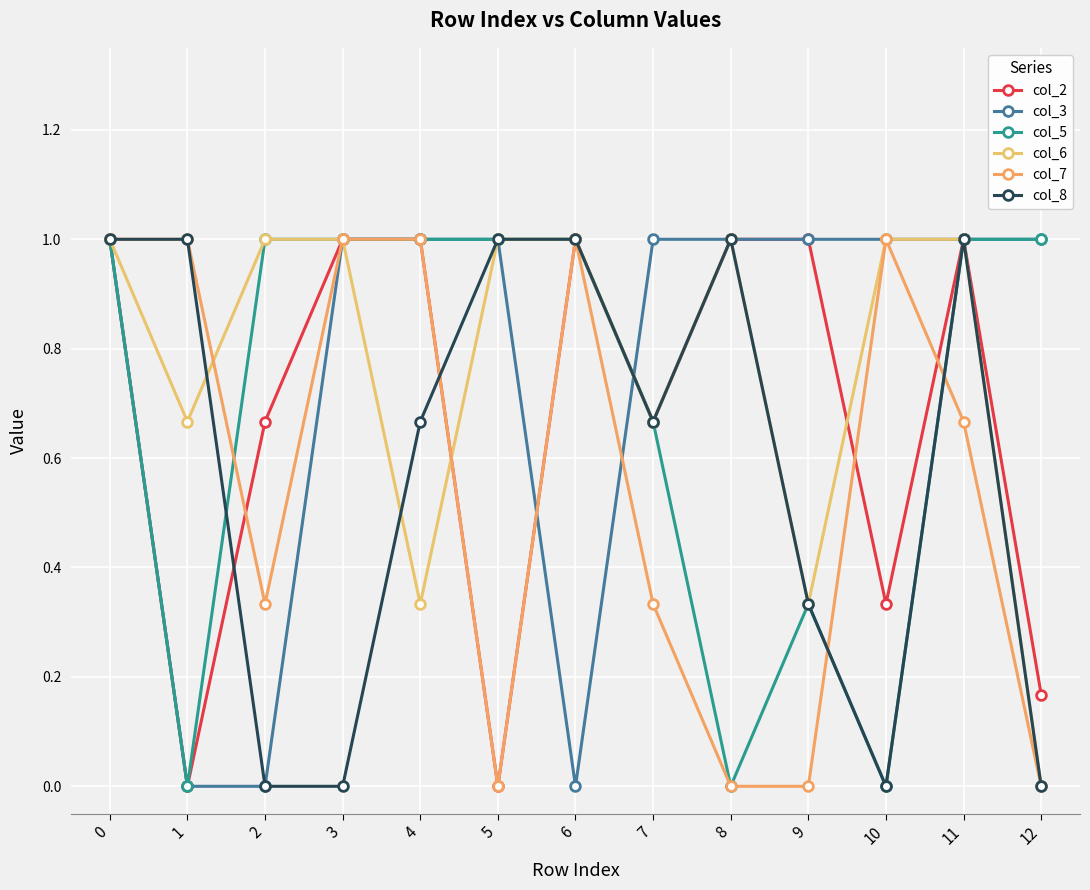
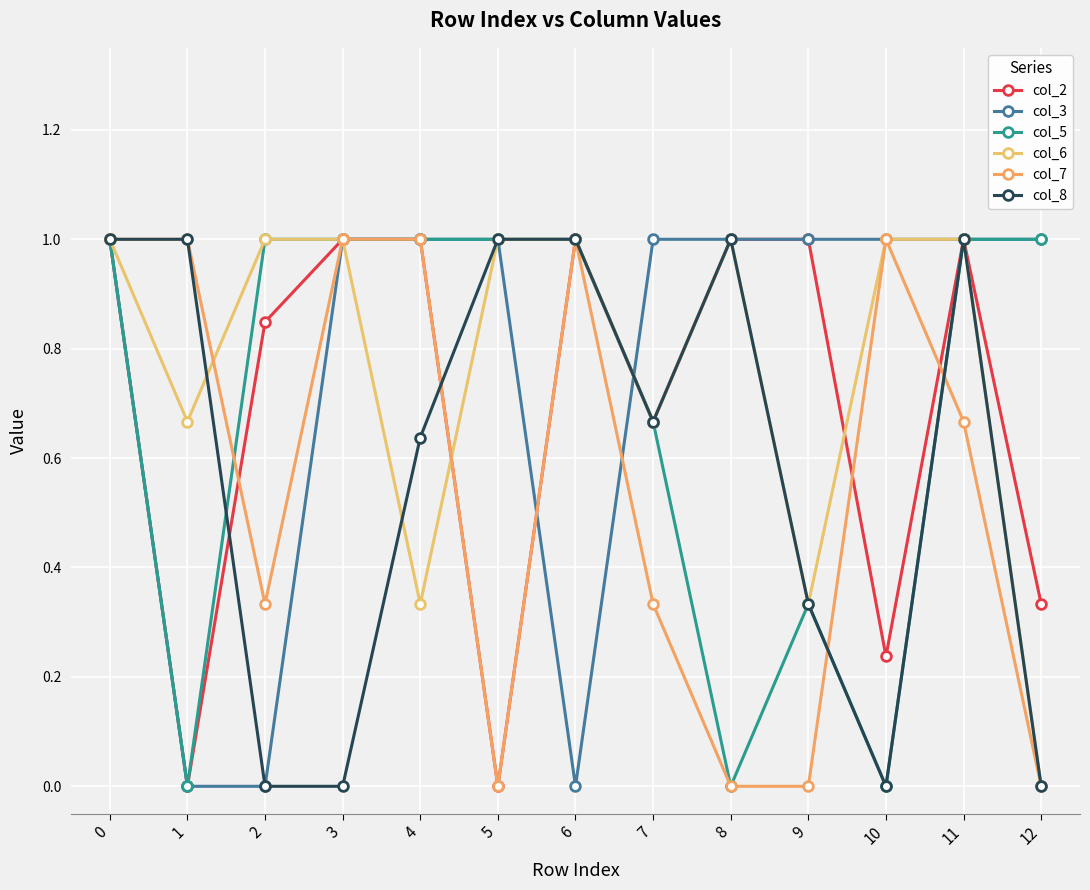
col_2, 2: 0.67 -> 0.85
col_8, 4: 0.67 -> 0.64
col_2, 10: 0.33 -> 0.24
col_2, 12: 0.17 -> 0.33
